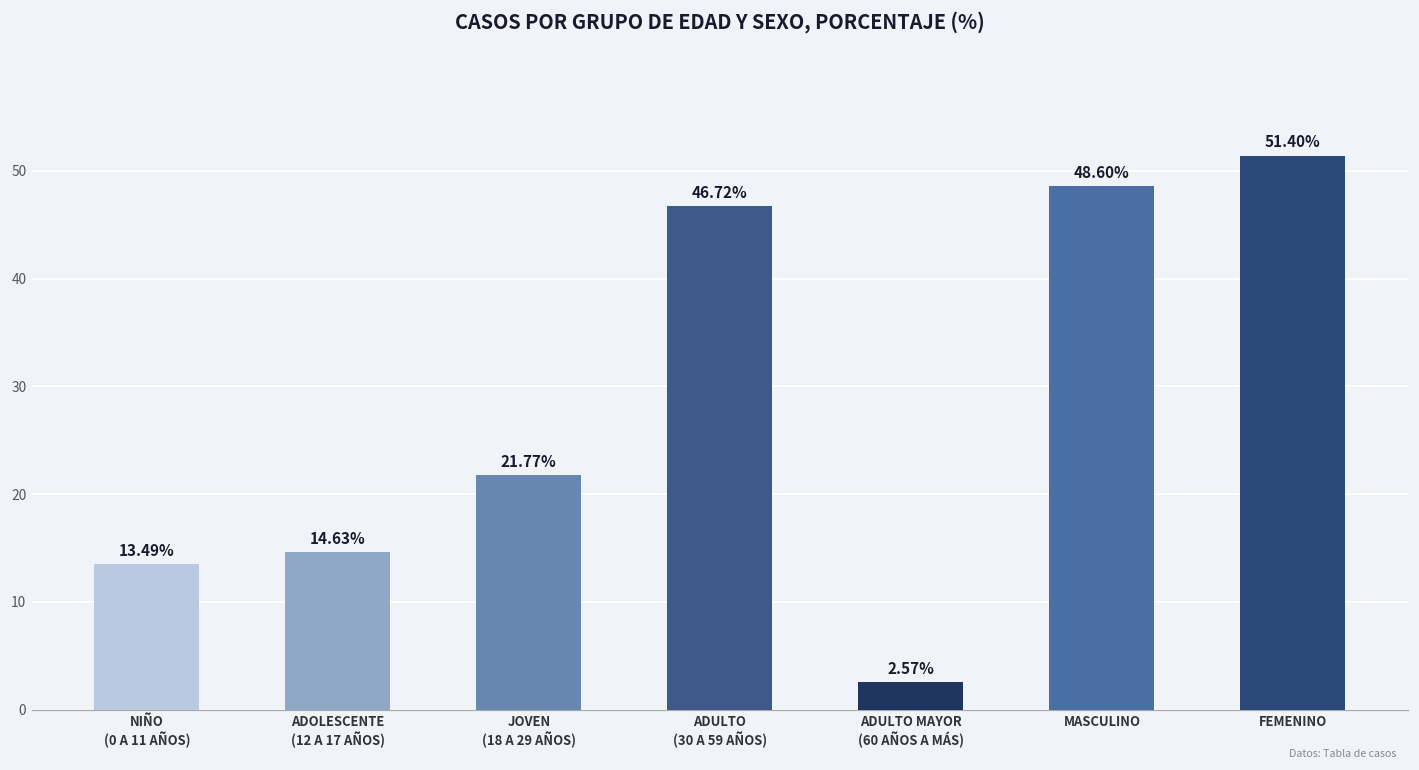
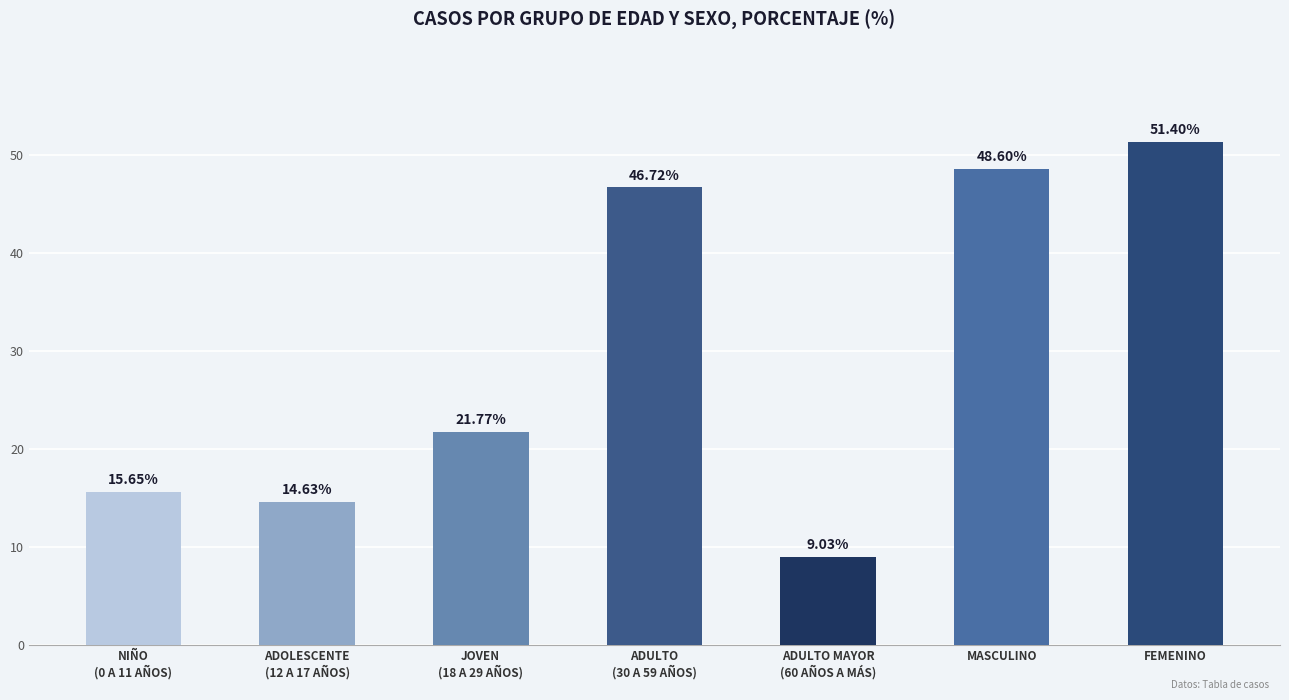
NIÑO (0 A 11 AÑOS): 13.49% -> 15.65%
ADULTO MAYOR (60 AÑOS A MÁS): 2.57% -> 9.03%
